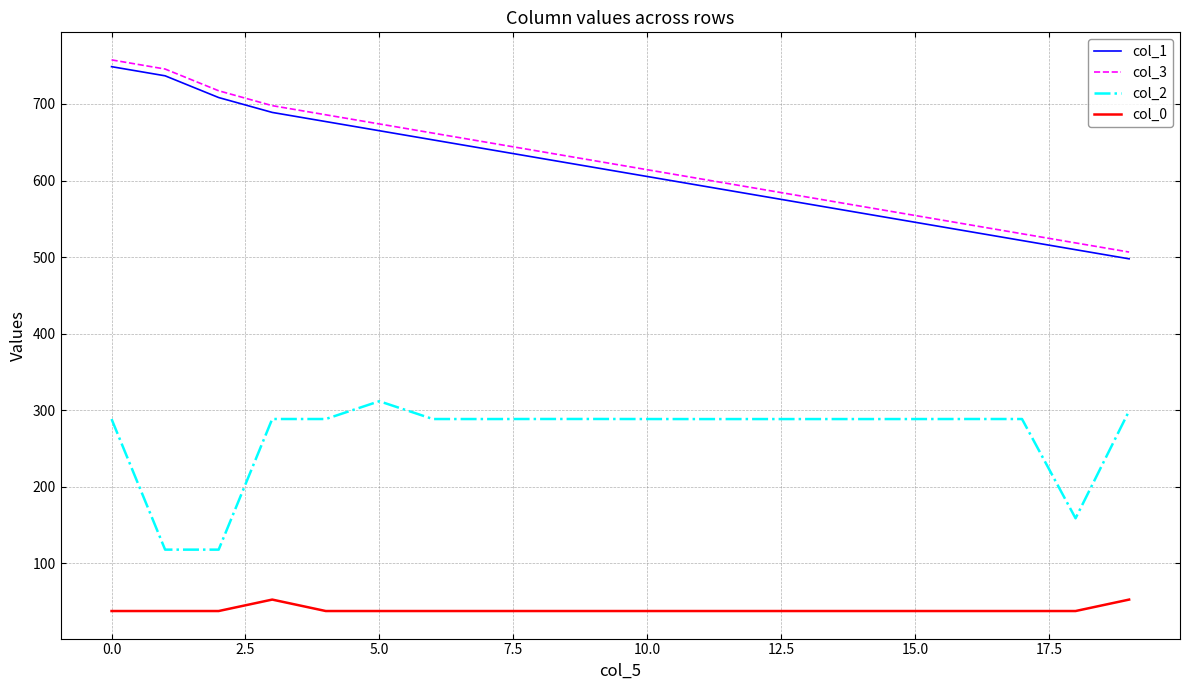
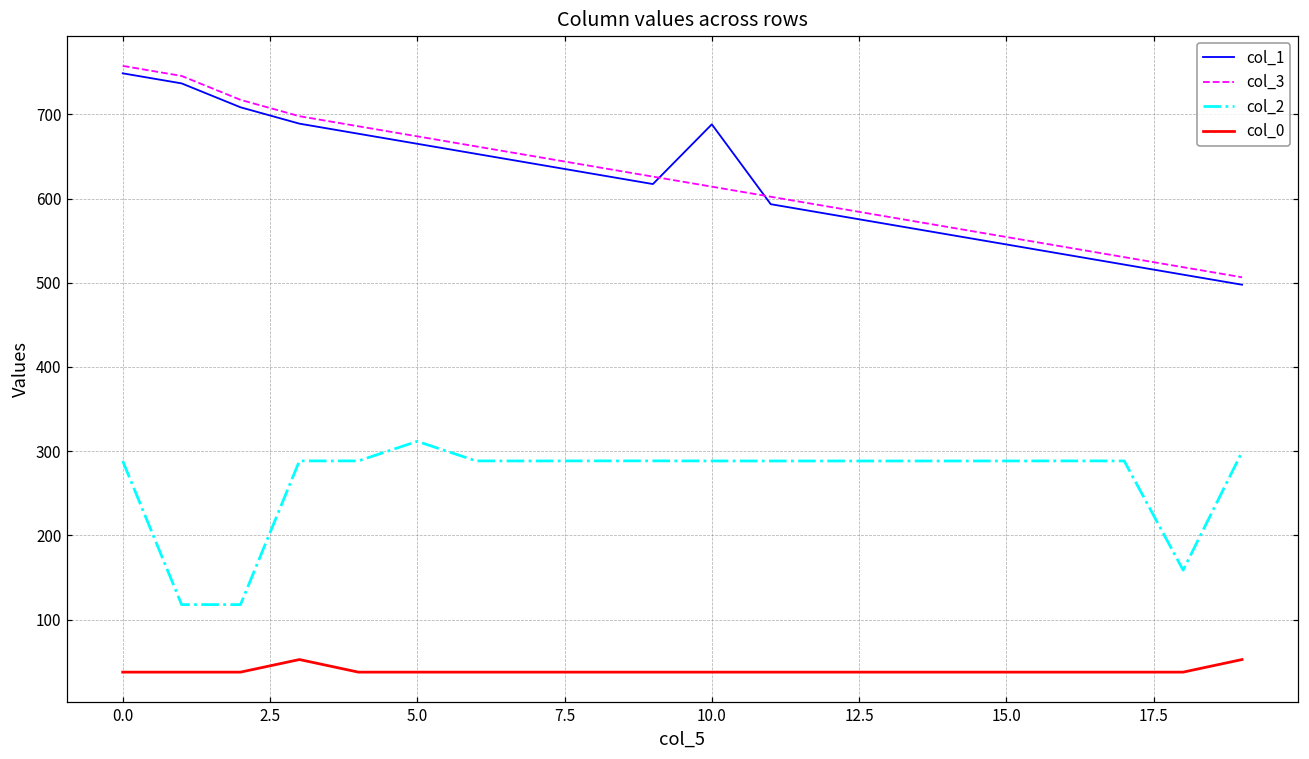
col_1, 10.0: 610 -> 690
